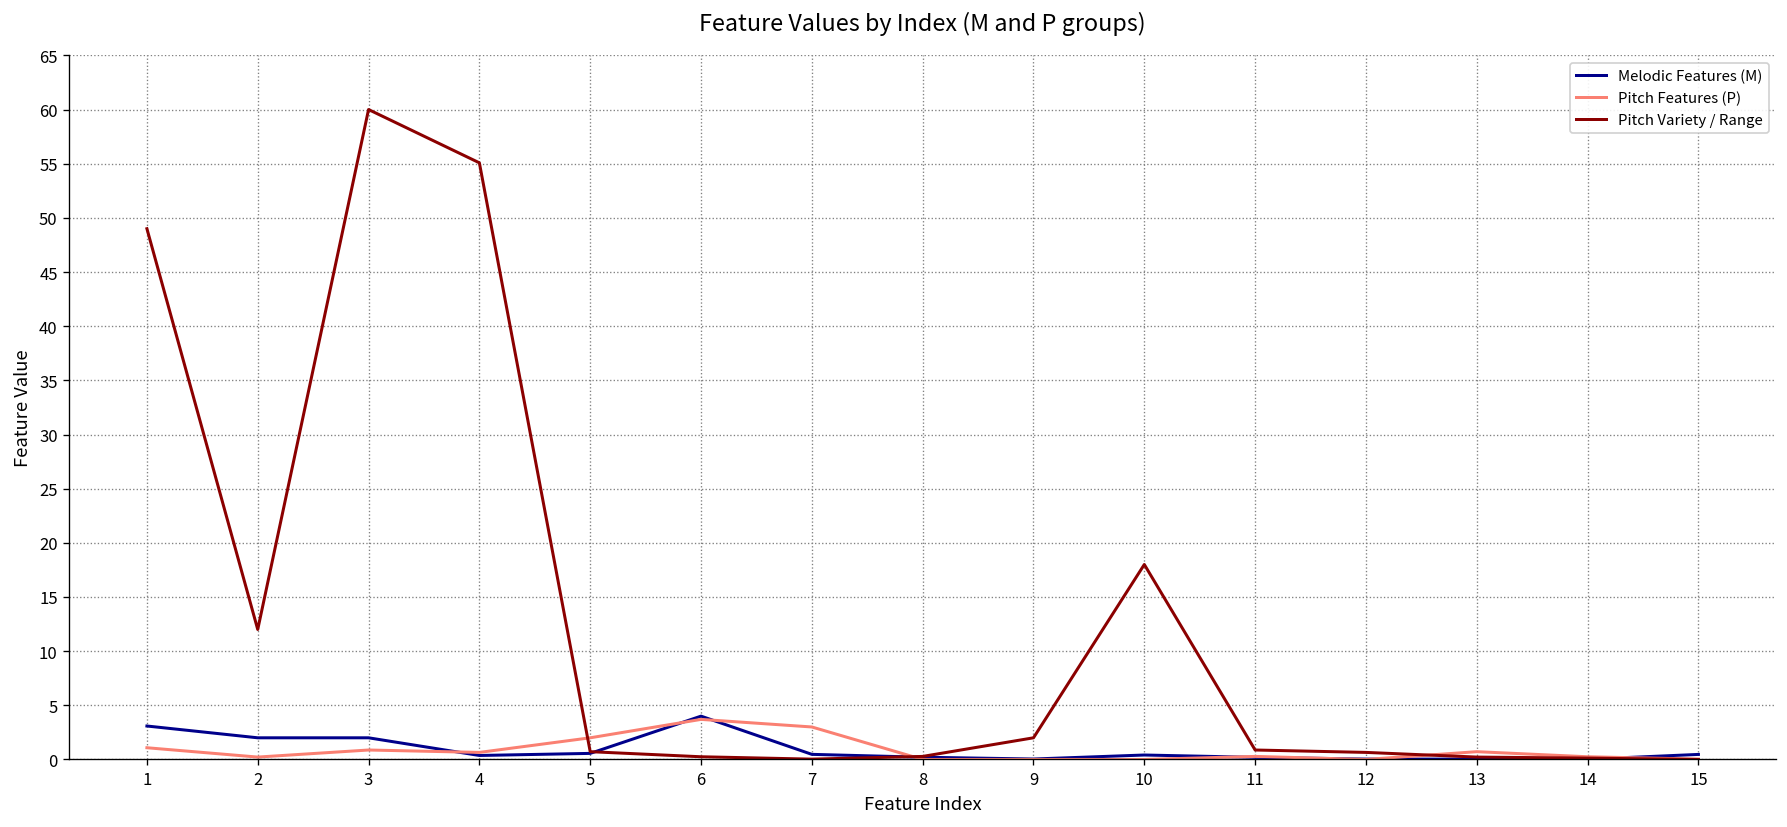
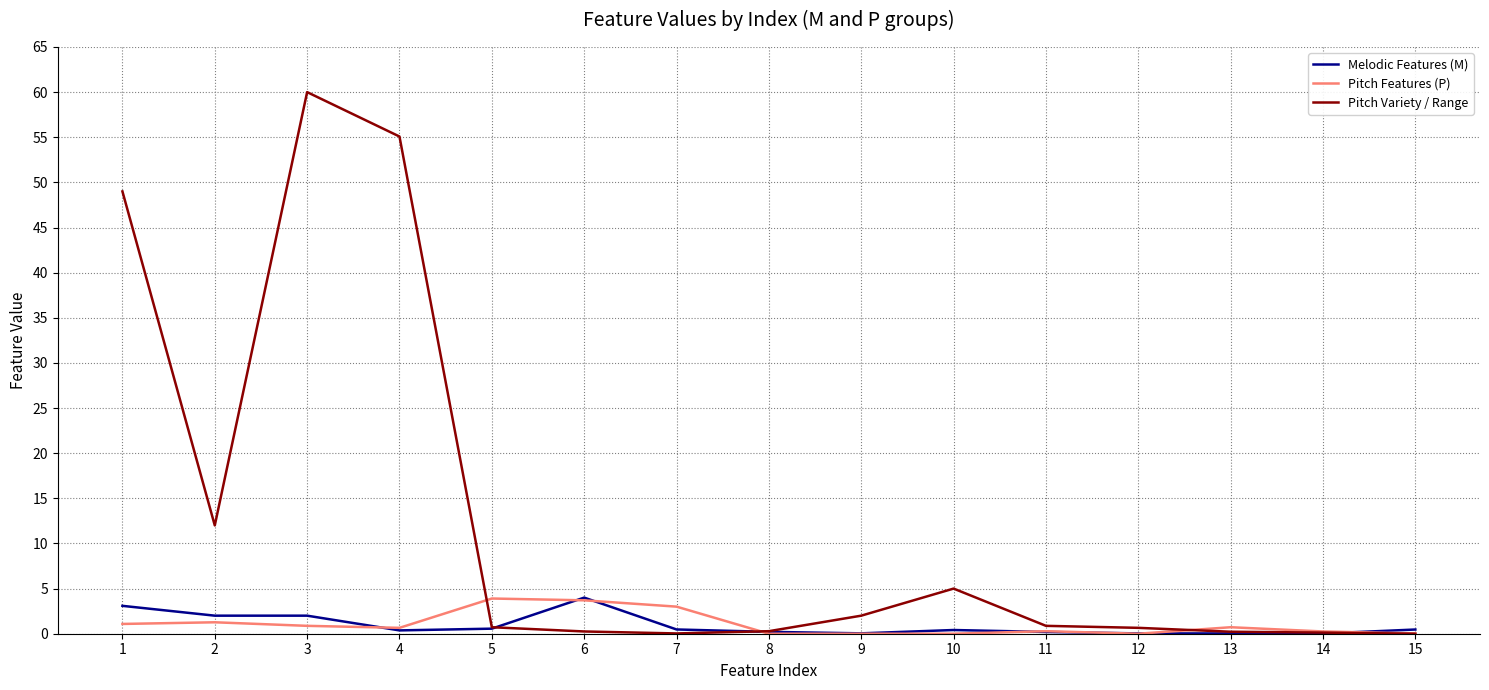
Pitch Features (P), 2: 0 -> 1
Pitch Features (P), 5: 2 -> 4
Pitch Variety / Range, 10: 18 -> 5
